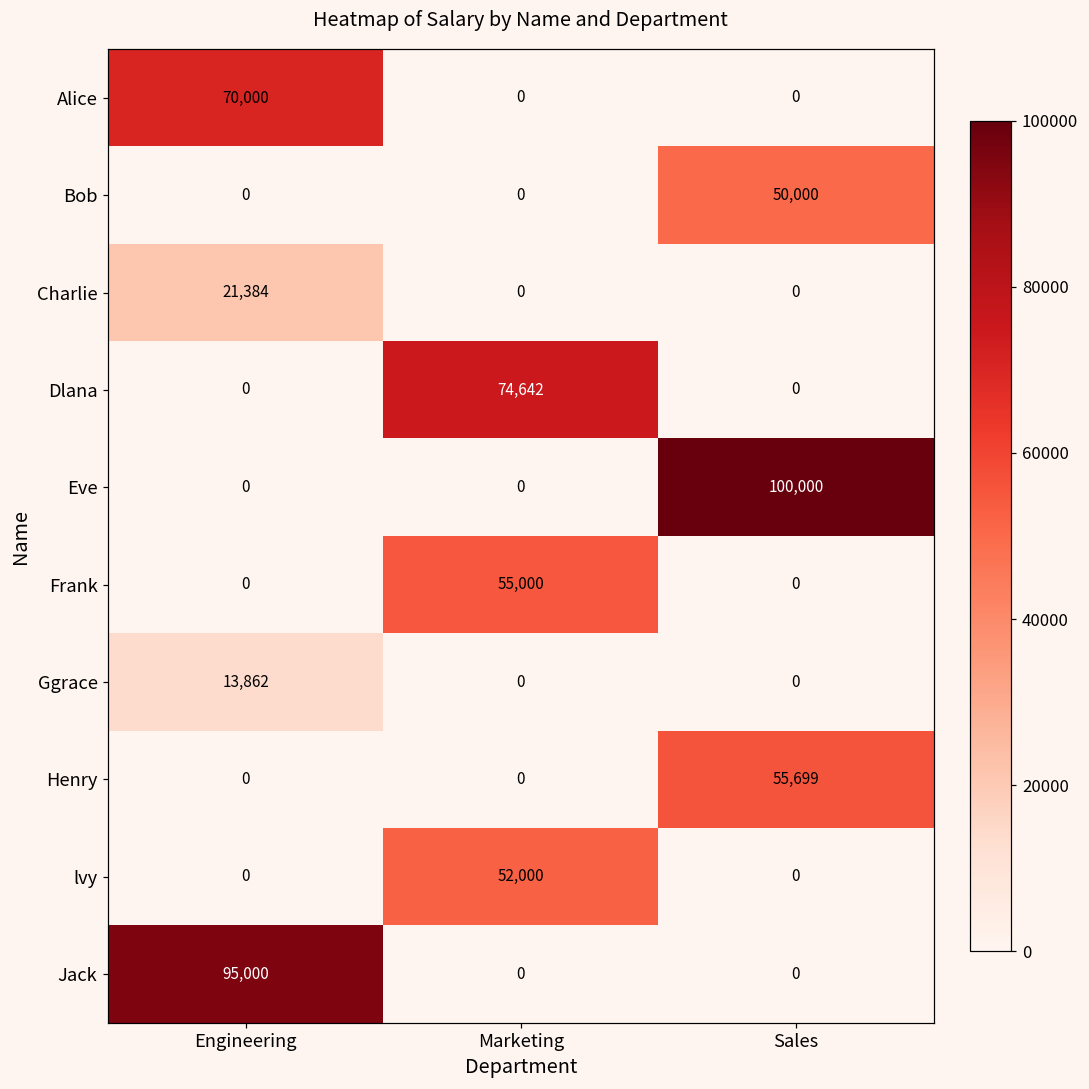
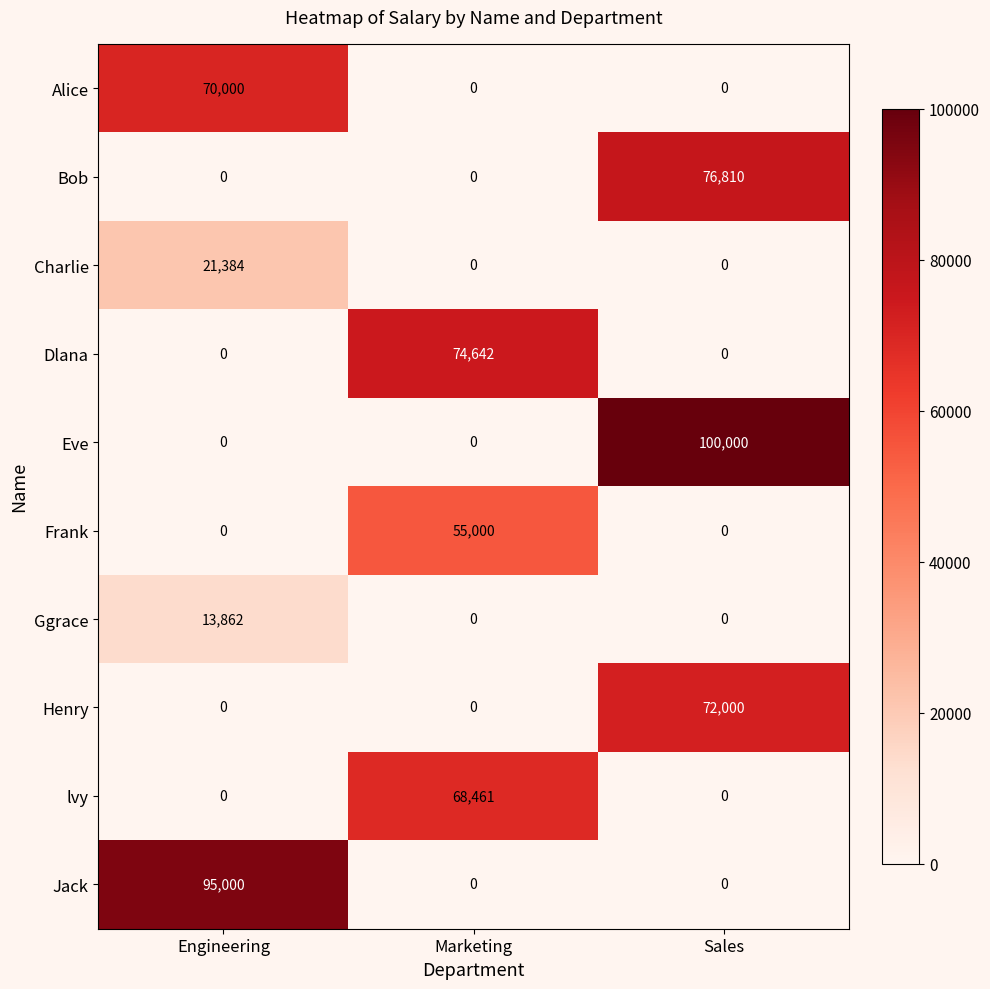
Bob, Sales: 50,000 -> 76,810
Henry, Sales: 55,699 -> 72,000
lvy, Marketing: 52,000 -> 68,461
